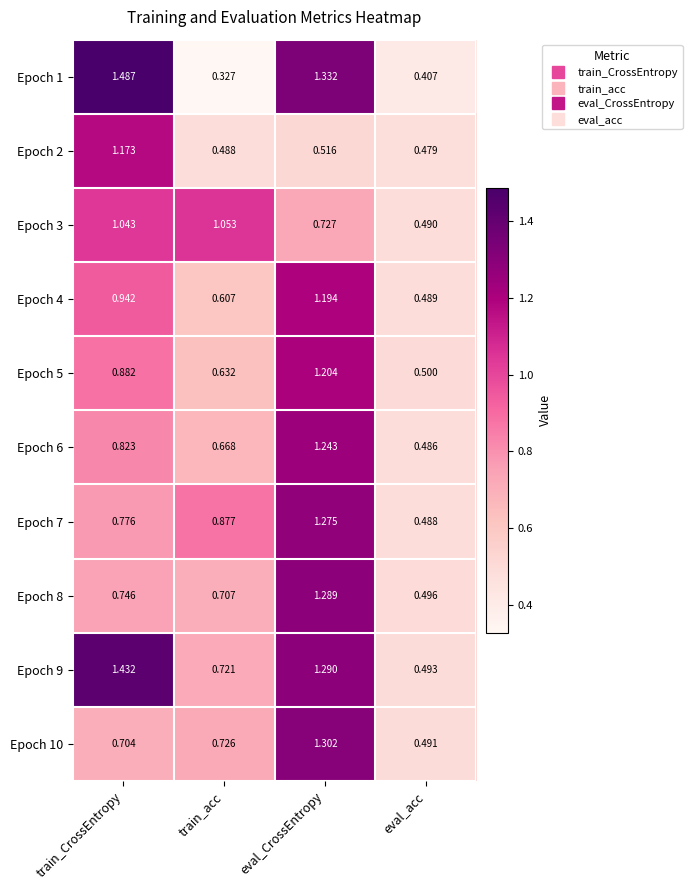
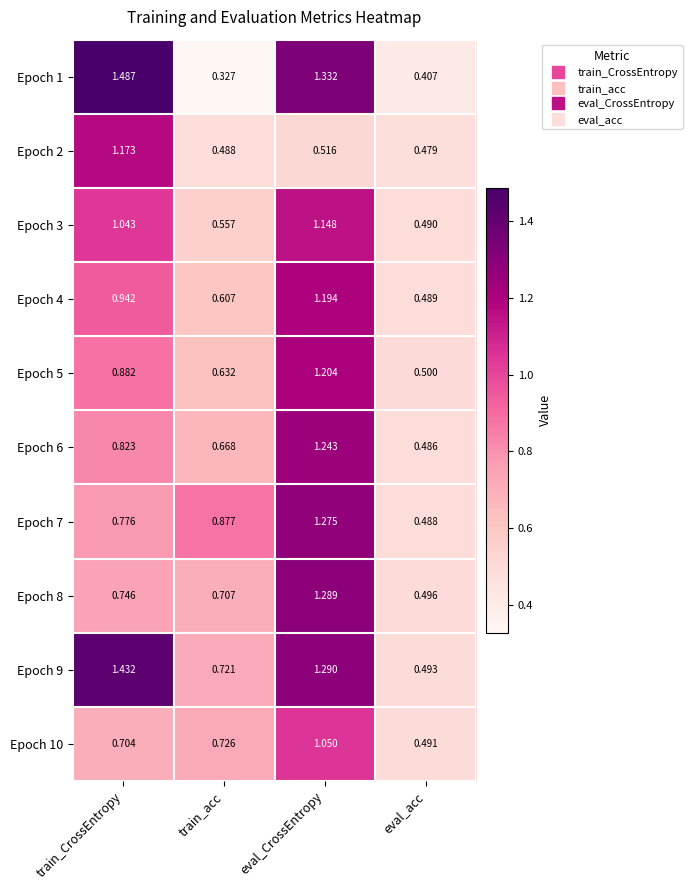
Epoch 3, train_acc: 1.053 -> 0.557
Epoch 3, eval_CrossEntropy: 0.727 -> 1.148
Epoch 10, eval_CrossEntropy: 1.302 -> 1.050
